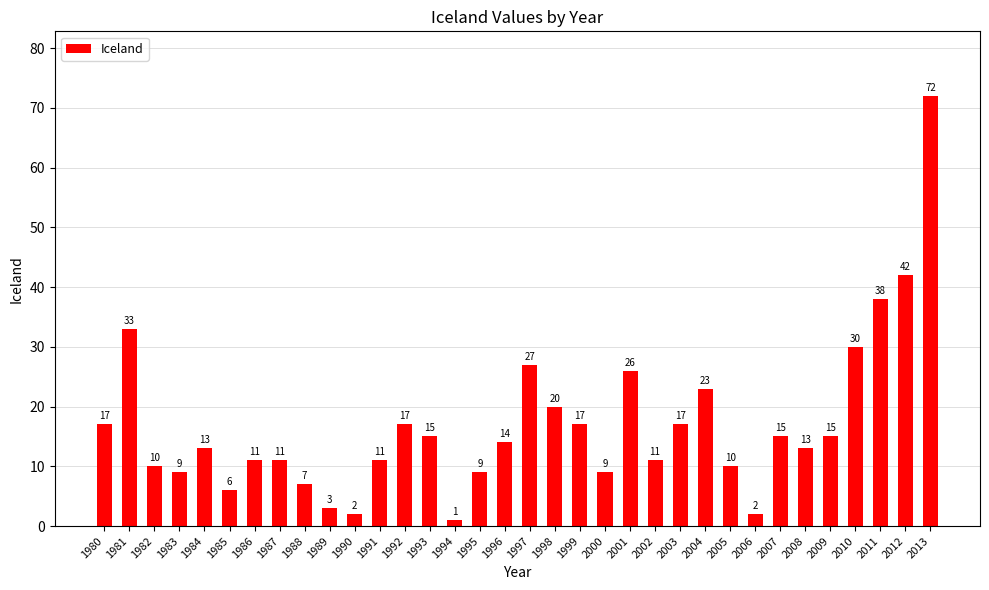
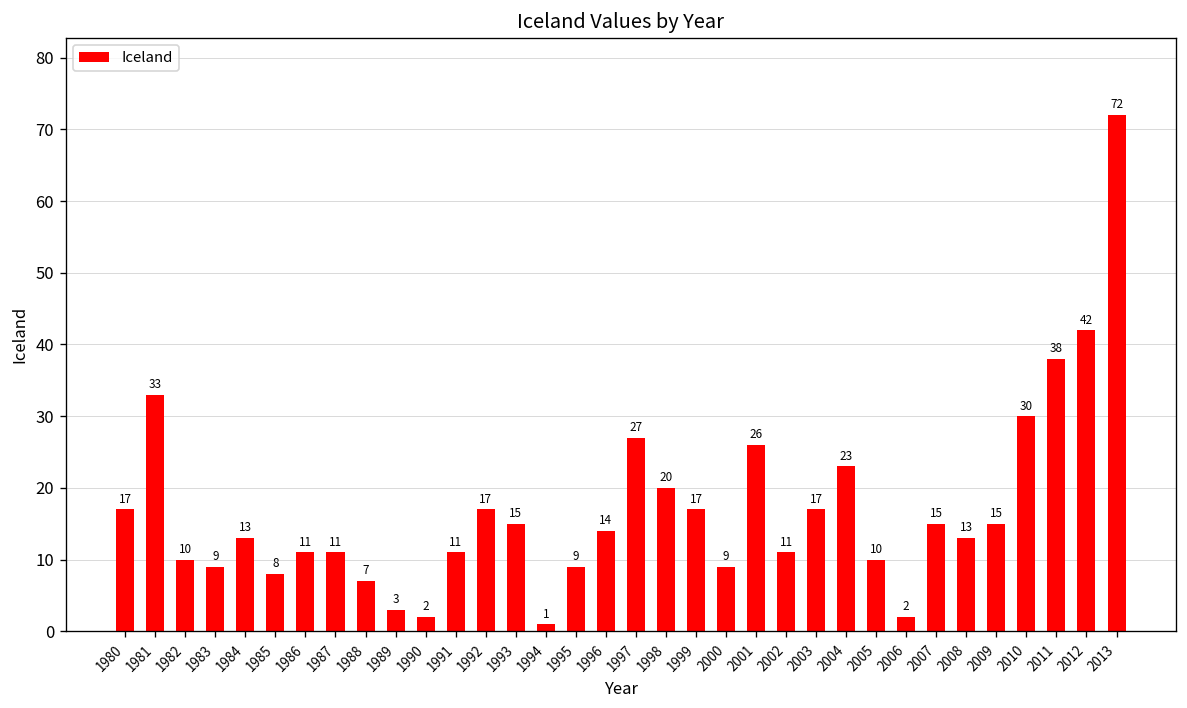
1985: 6 -> 8
